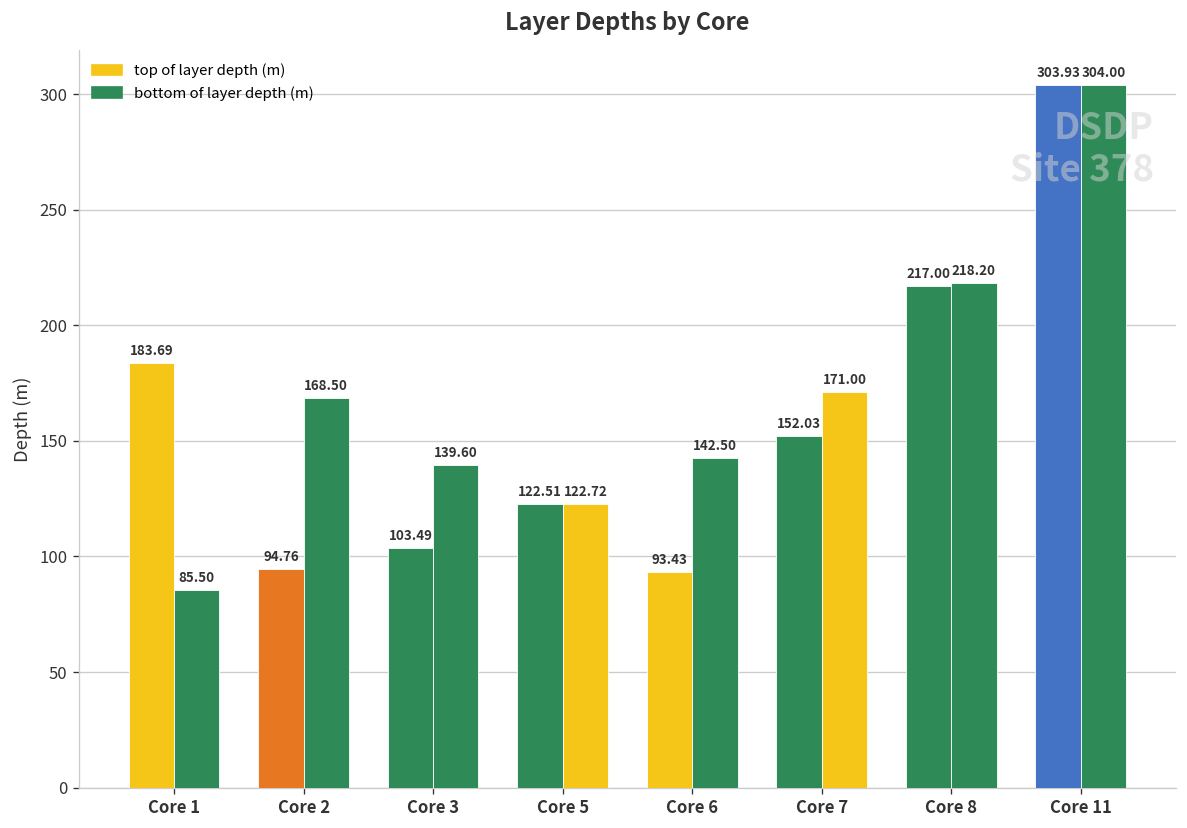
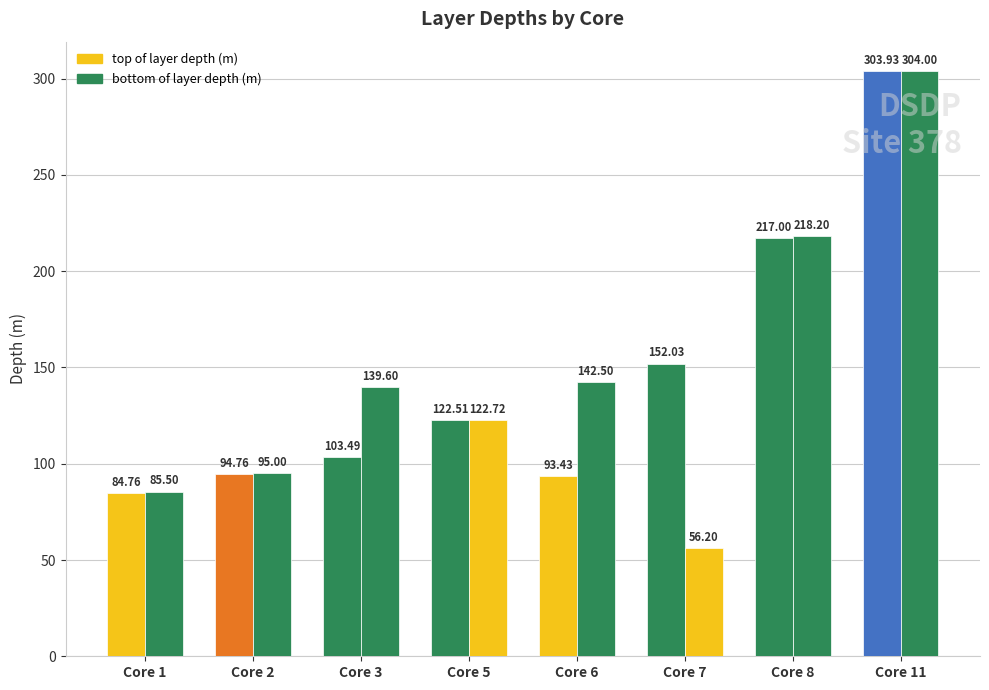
top of layer depth (m), Core 1: 183.69 -> 84.76
bottom of layer depth (m), Core 2: 168.50 -> 95.00
bottom of layer depth (m), Core 7: 171.00 -> 56.20
